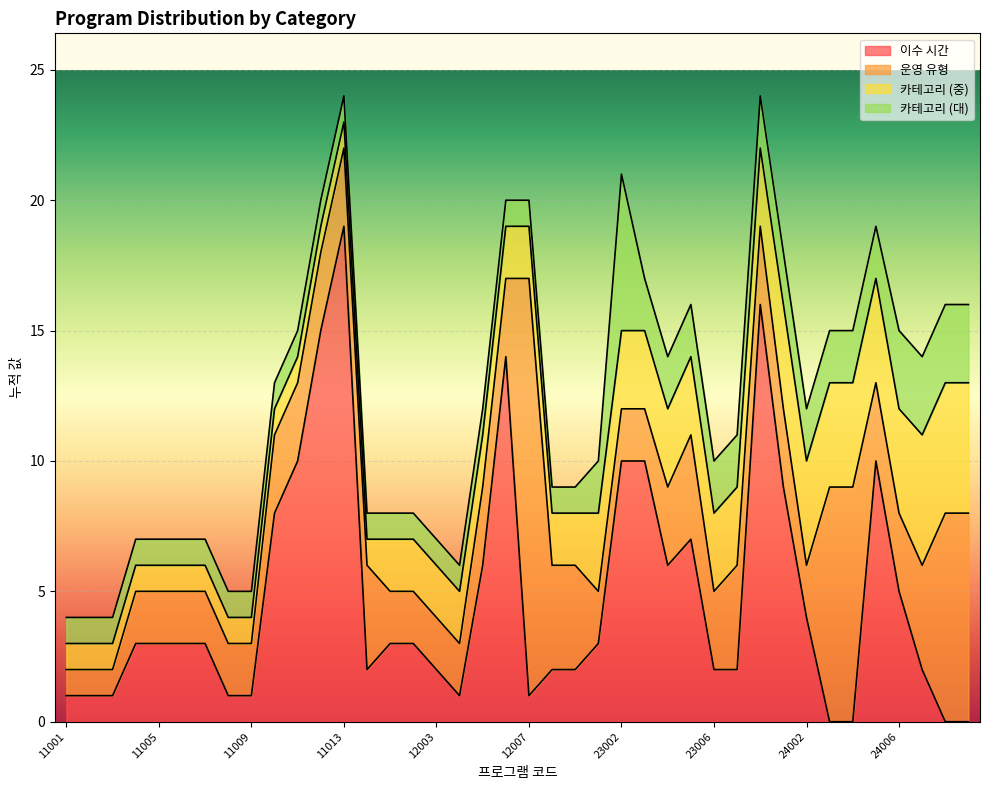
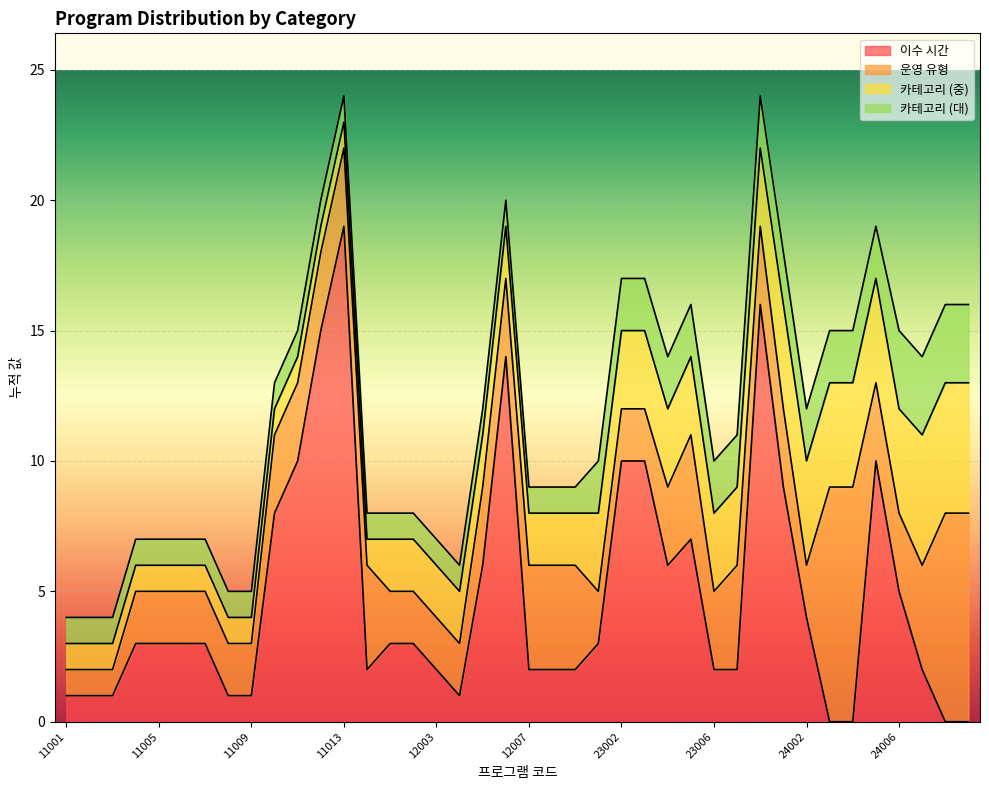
이수 시간, 12007: 1 -> 2
운영 유형, 12007: 16 -> 4
카테고리 (대), 23002: 6 -> 2
